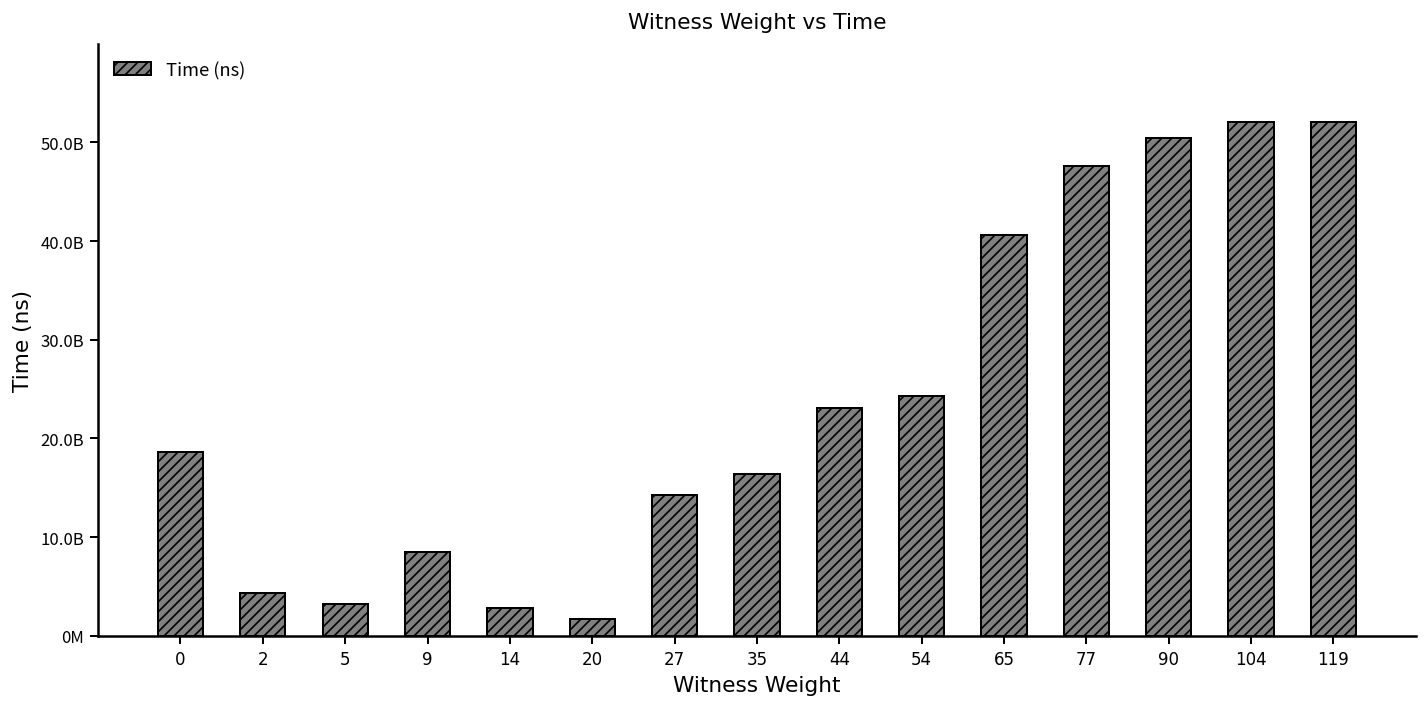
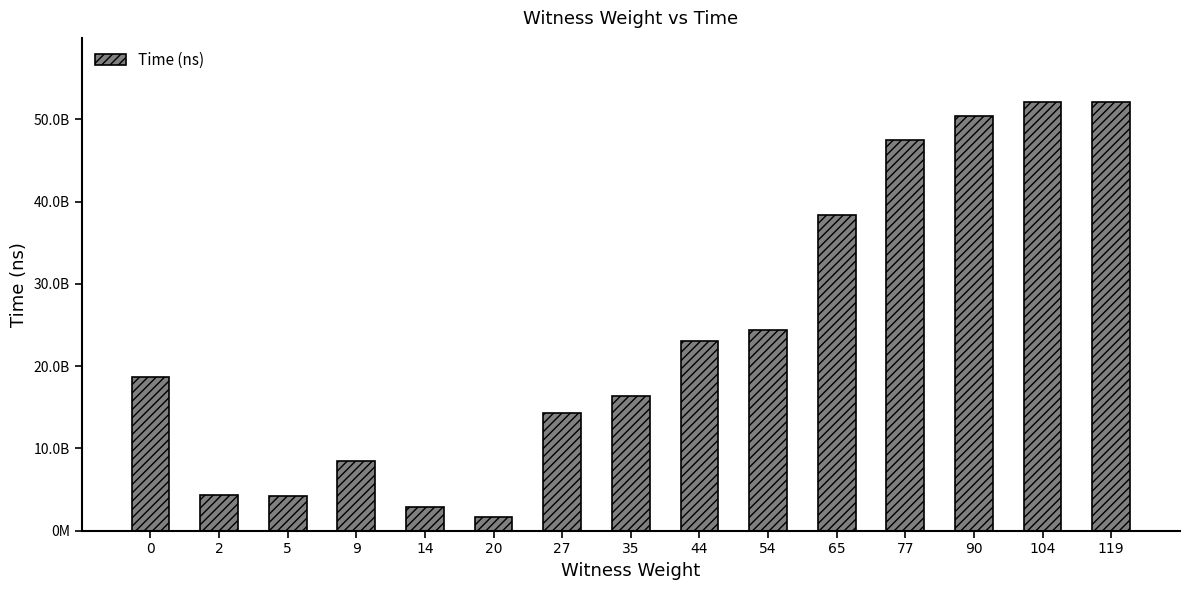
5: 3000000000 -> 4000000000
65: 41000000000 -> 38000000000
